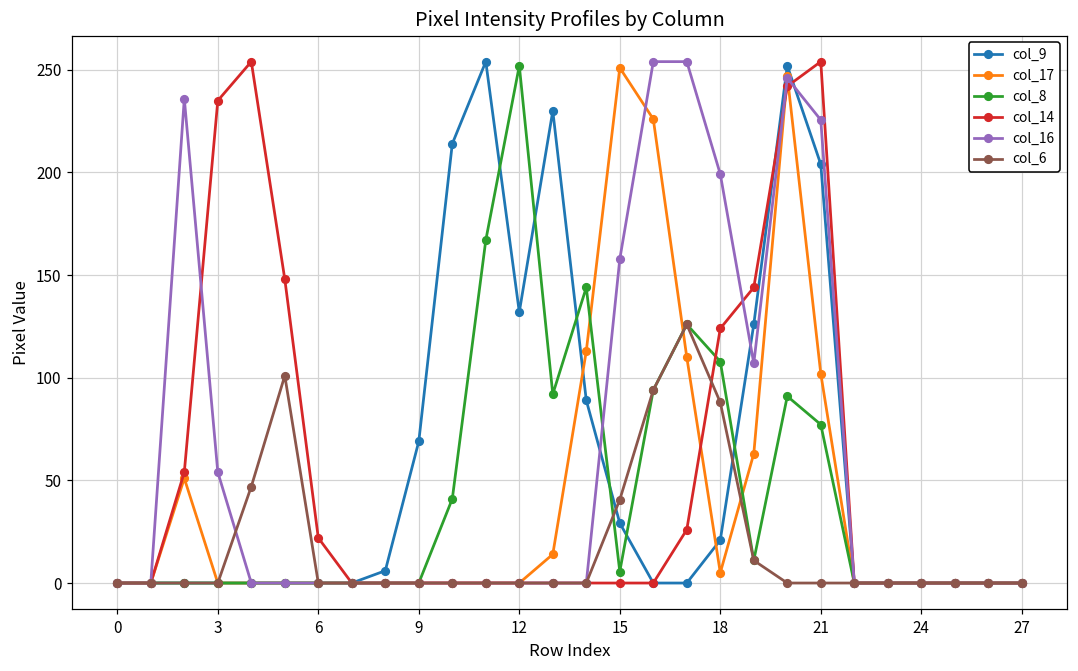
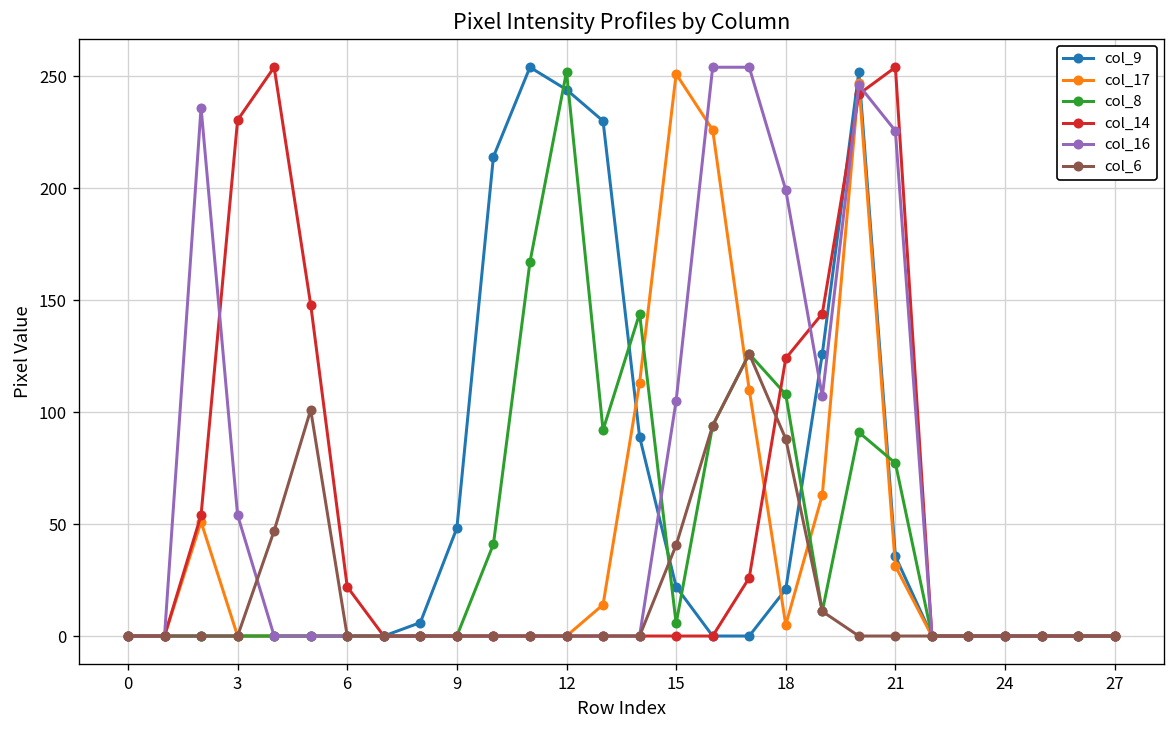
col_14, 3: 235 -> 230
col_9, 9: 69 -> 48
col_9, 12: 132 -> 244
col_9, 15: 29 -> 22
col_16, 15: 158 -> 105
col_9, 21: 204 -> 36
col_17, 21: 102 -> 31
